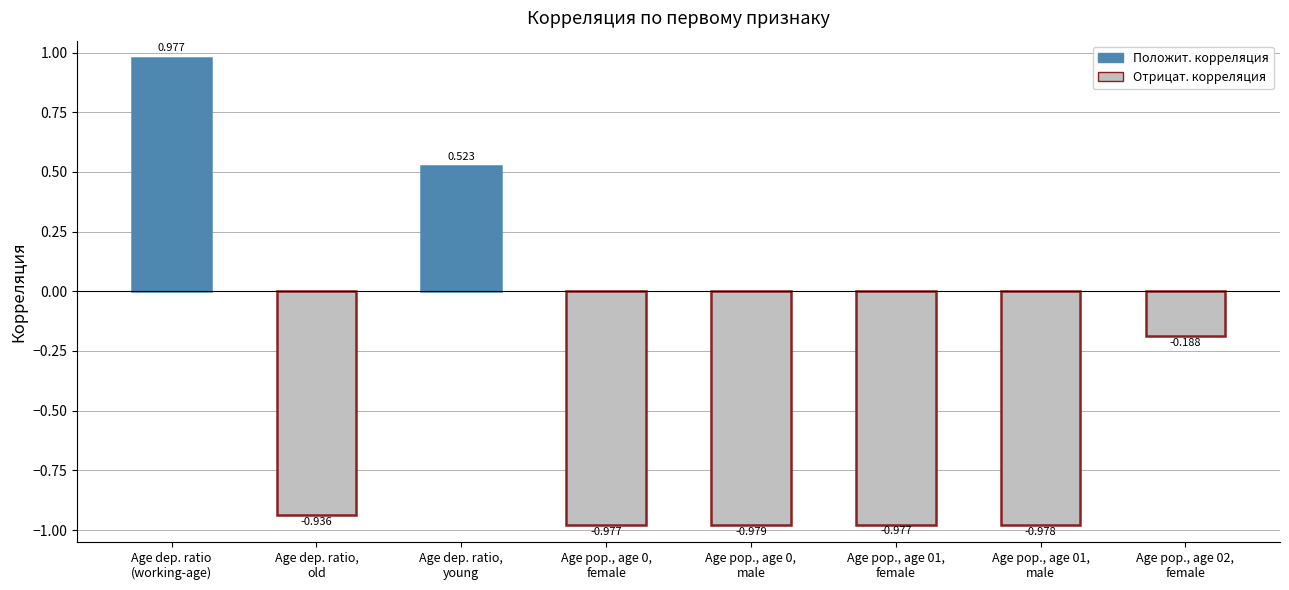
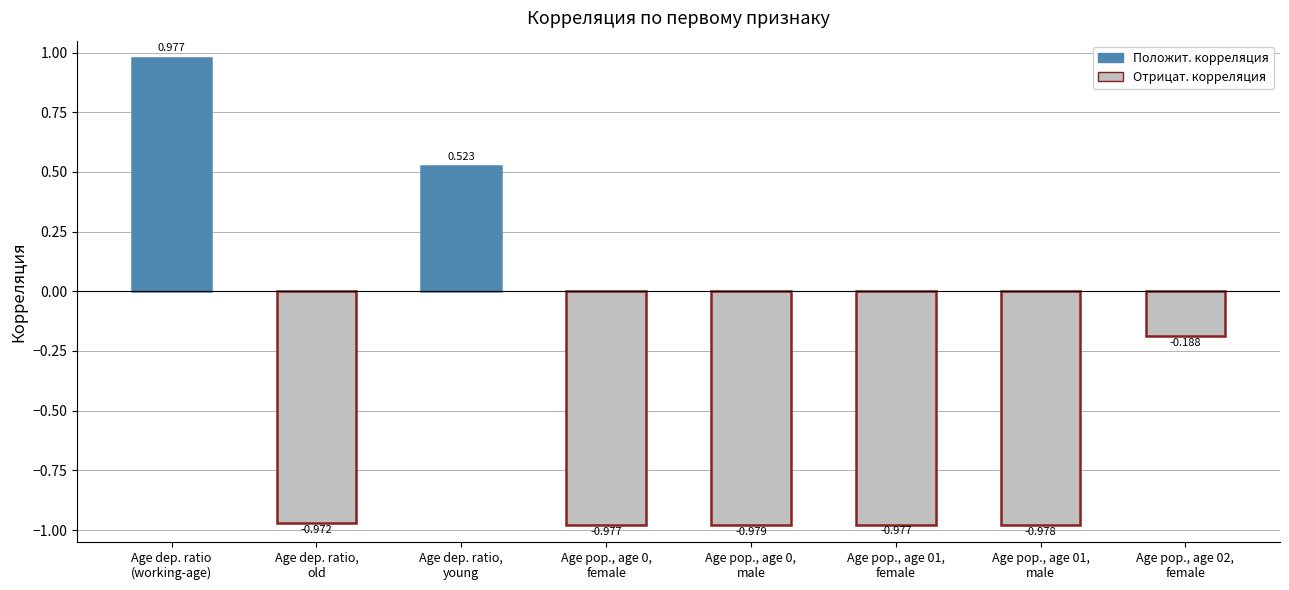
Age dep. ratio, old: -0.936 -> -0.972
